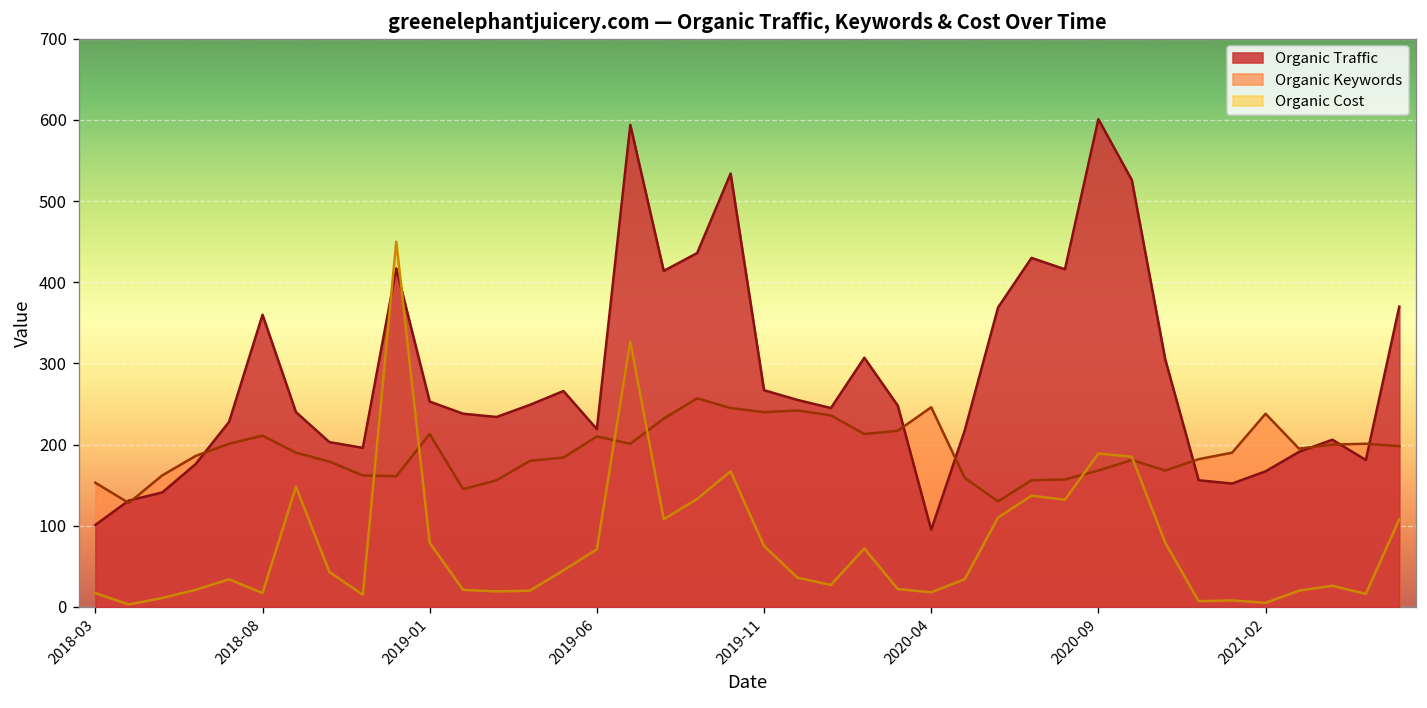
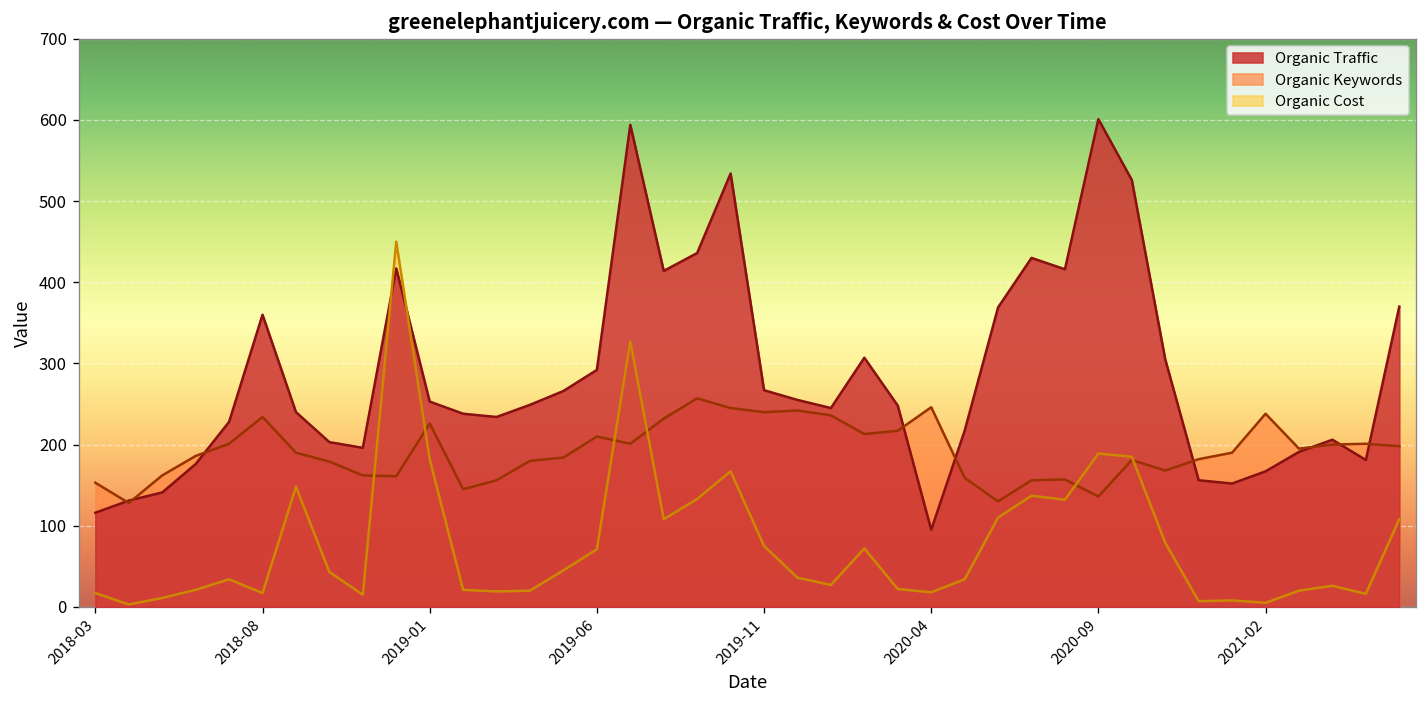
Organic Traffic, 2018-03: 100 -> 120
Organic Keywords, 2018-08: 210 -> 230
Organic Keywords, 2019-01: 210 -> 230
Organic Cost, 2019-01: 80 -> 180
Organic Traffic, 2019-06: 220 -> 290
Organic Keywords, 2020-09: 170 -> 140
